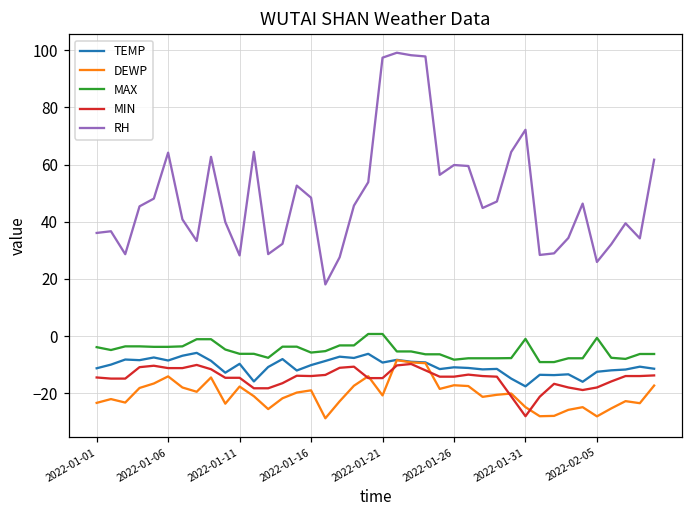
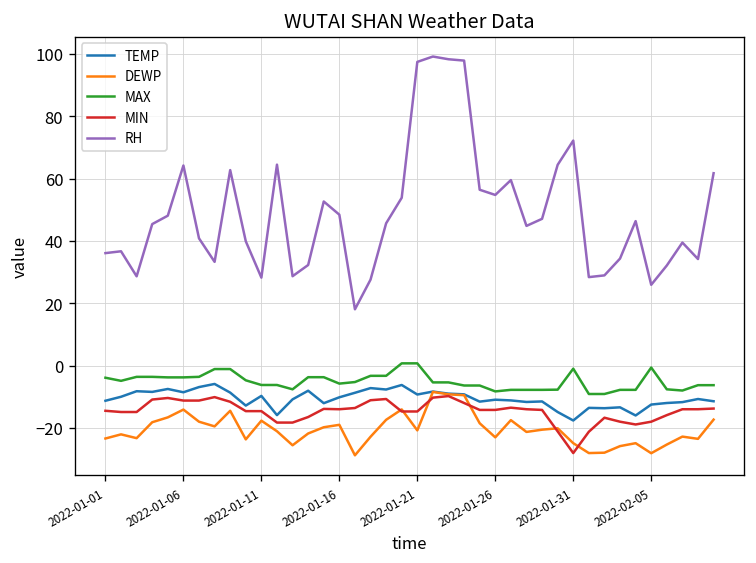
DEWP, 2022-01-26: -17 -> -23
RH, 2022-01-26: 60 -> 55
